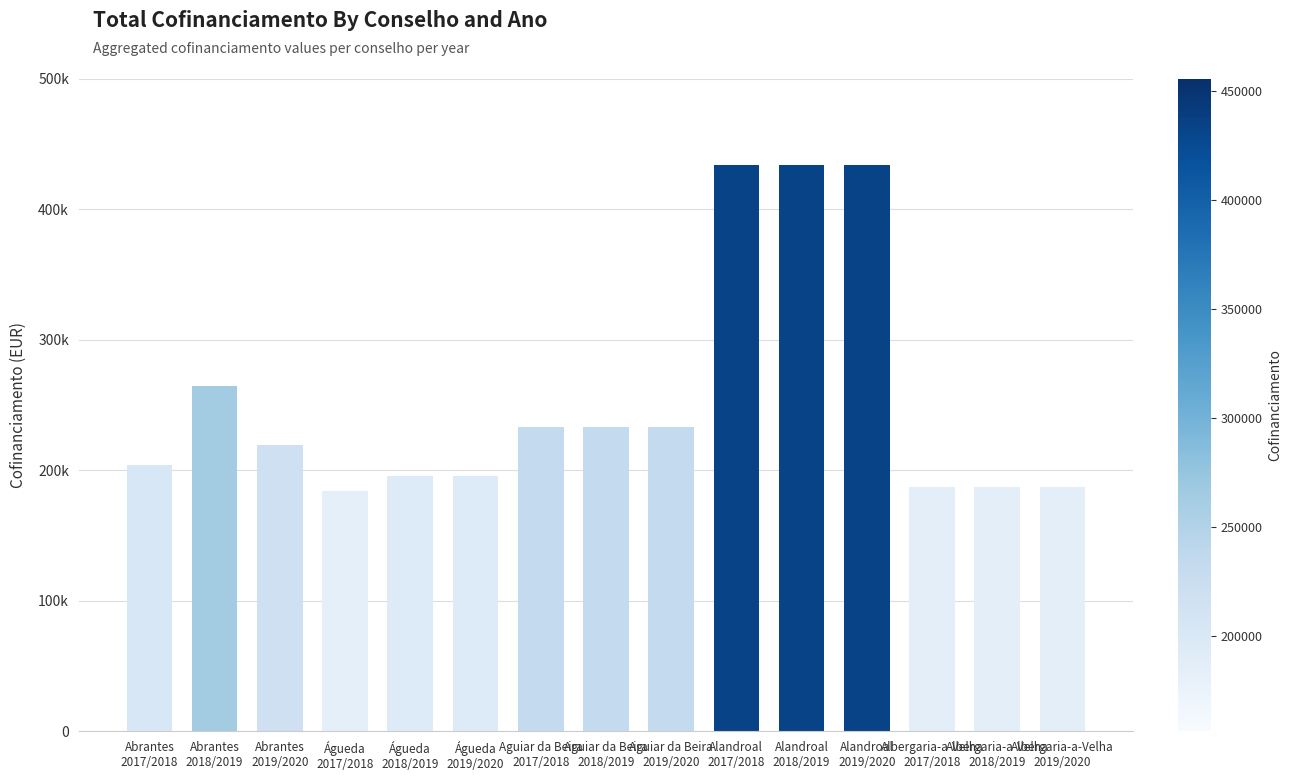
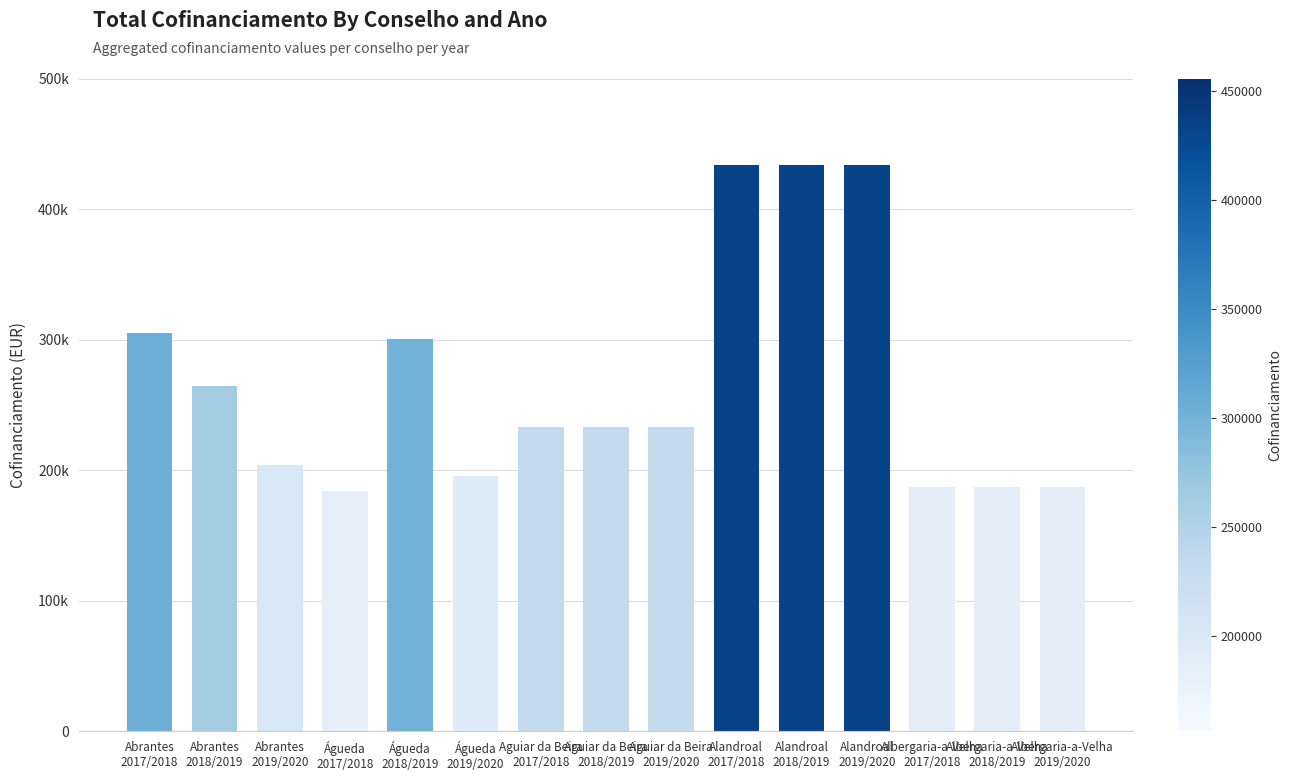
Abrantes 2017/2018: 204000 -> 305000
Abrantes 2019/2020: 219000 -> 204000
Águeda 2018/2019: 196000 -> 301000
